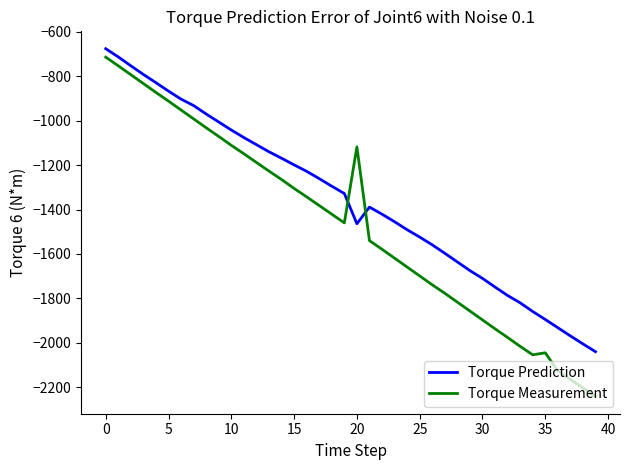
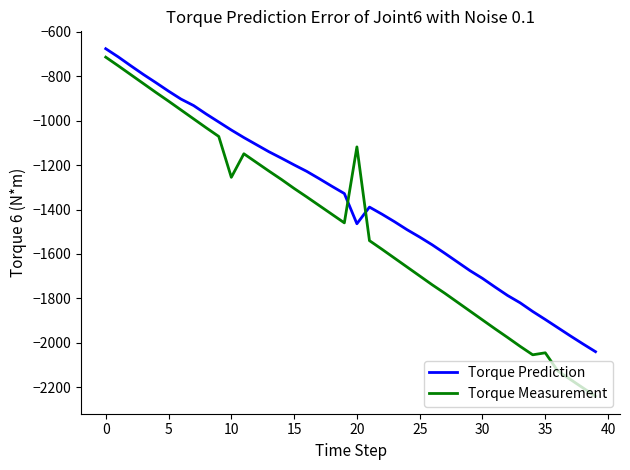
Torque Measurement, 10: -1110 -> -1260
